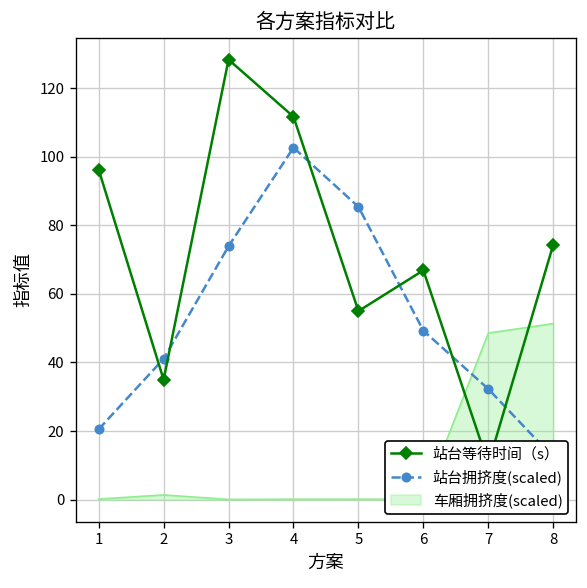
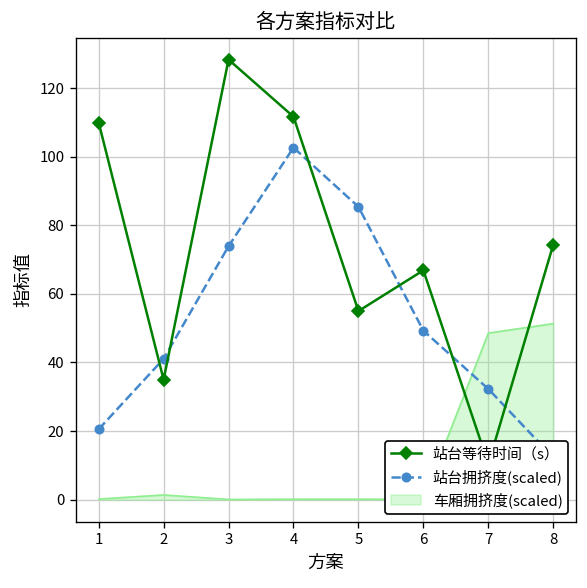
站台等待时间（s）, 1: 96 -> 110
